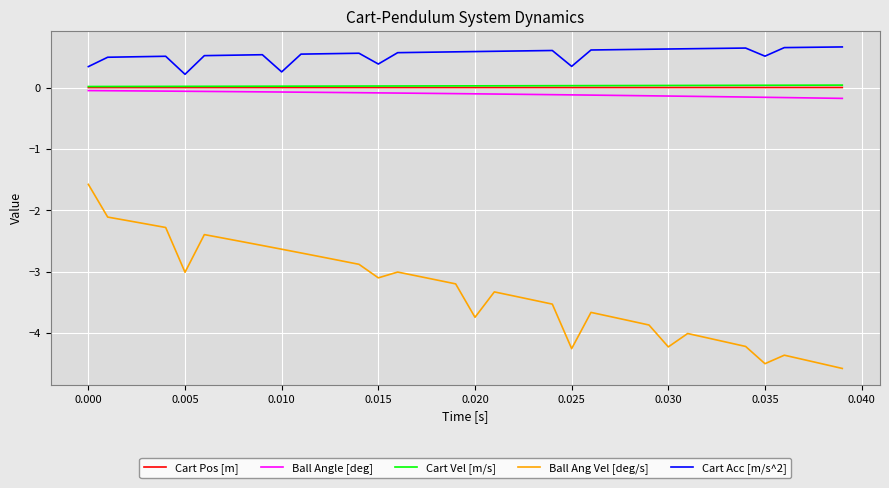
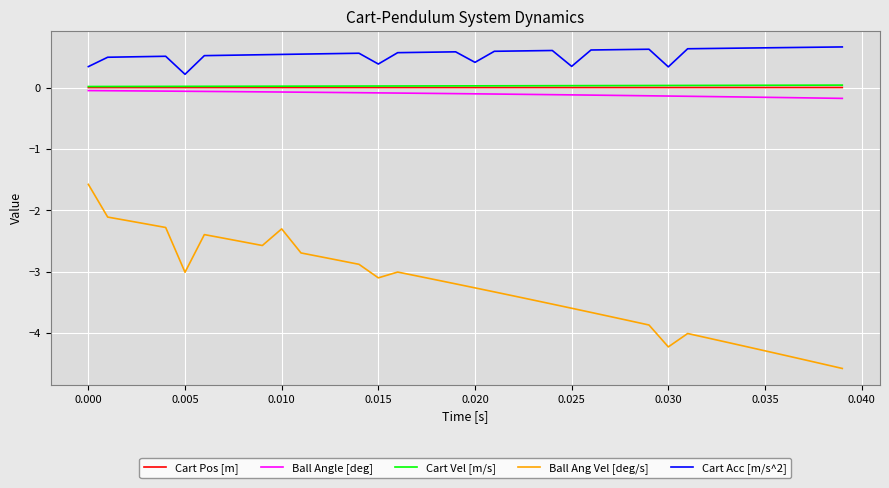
Ball Ang Vel [deg/s], 0.010: -2.6 -> -2.3
Cart Acc [m/s^2], 0.010: 0.3 -> 0.5
Ball Ang Vel [deg/s], 0.020: -3.7 -> -3.3
Cart Acc [m/s^2], 0.020: 0.6 -> 0.4
Ball Ang Vel [deg/s], 0.025: -4.3 -> -3.6
Cart Acc [m/s^2], 0.030: 0.6 -> 0.3
Ball Ang Vel [deg/s], 0.035: -4.5 -> -4.3
Cart Acc [m/s^2], 0.035: 0.5 -> 0.6
